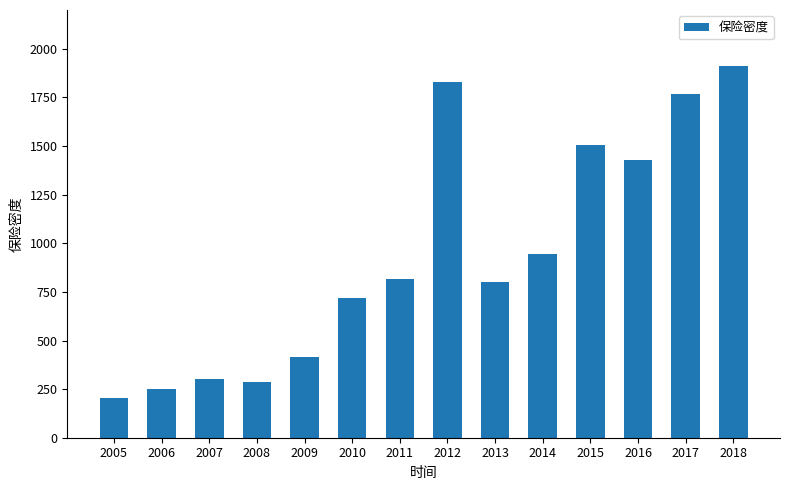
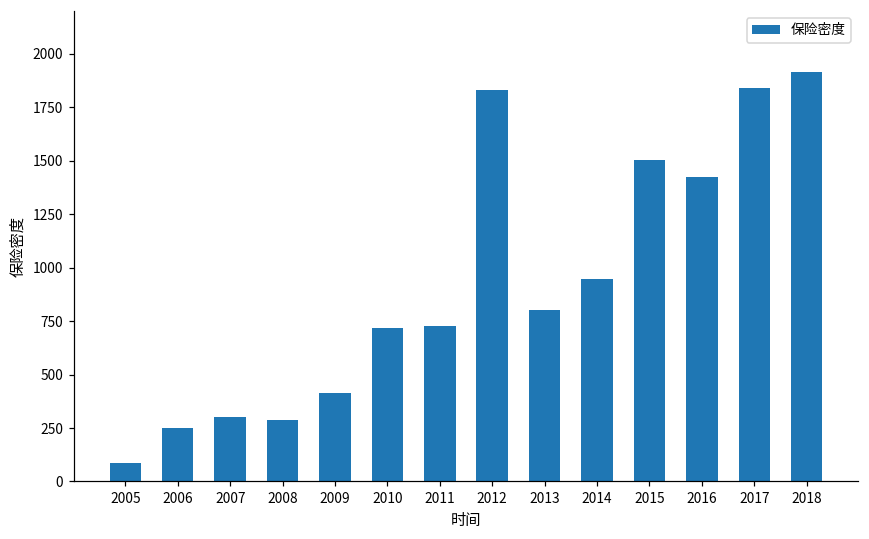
2005: 200 -> 90
2011: 820 -> 730
2017: 1770 -> 1840
